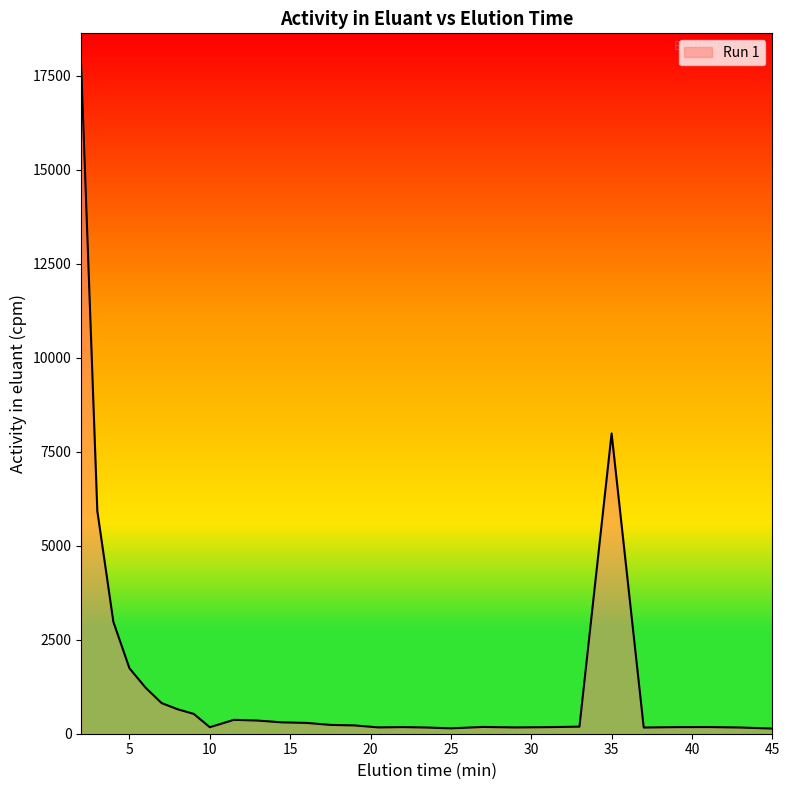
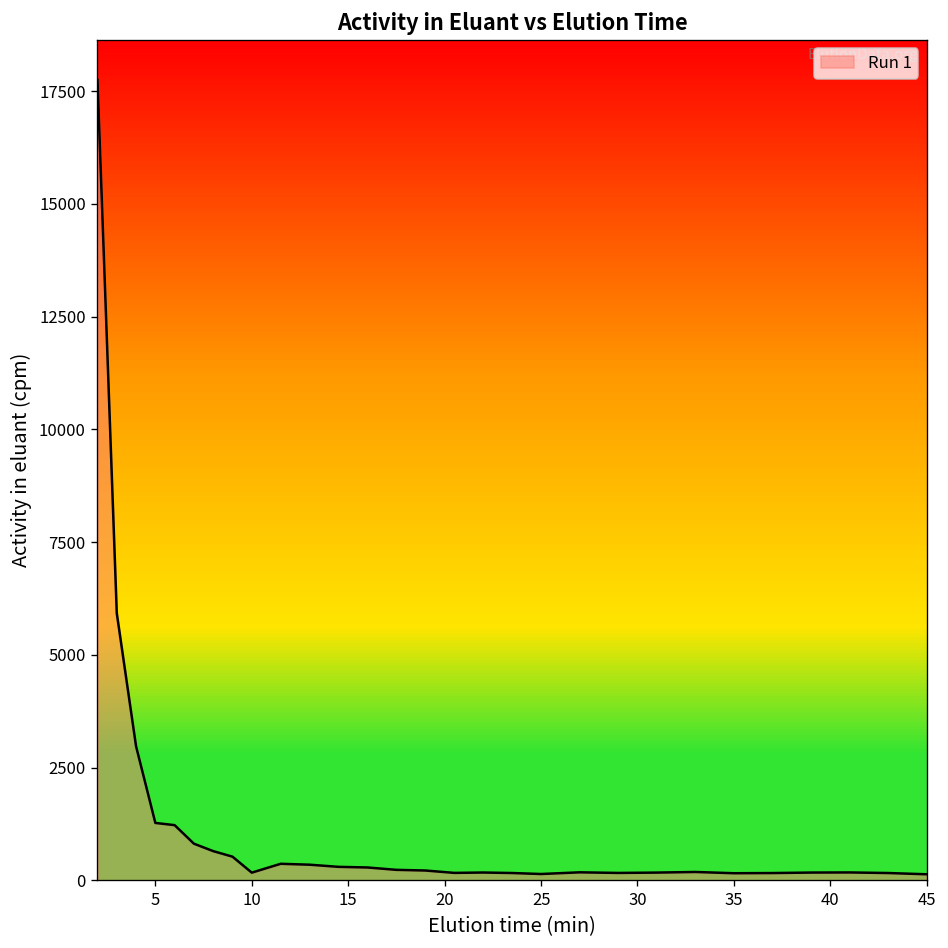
5: 1700 -> 1300
35: 8000 -> 200
